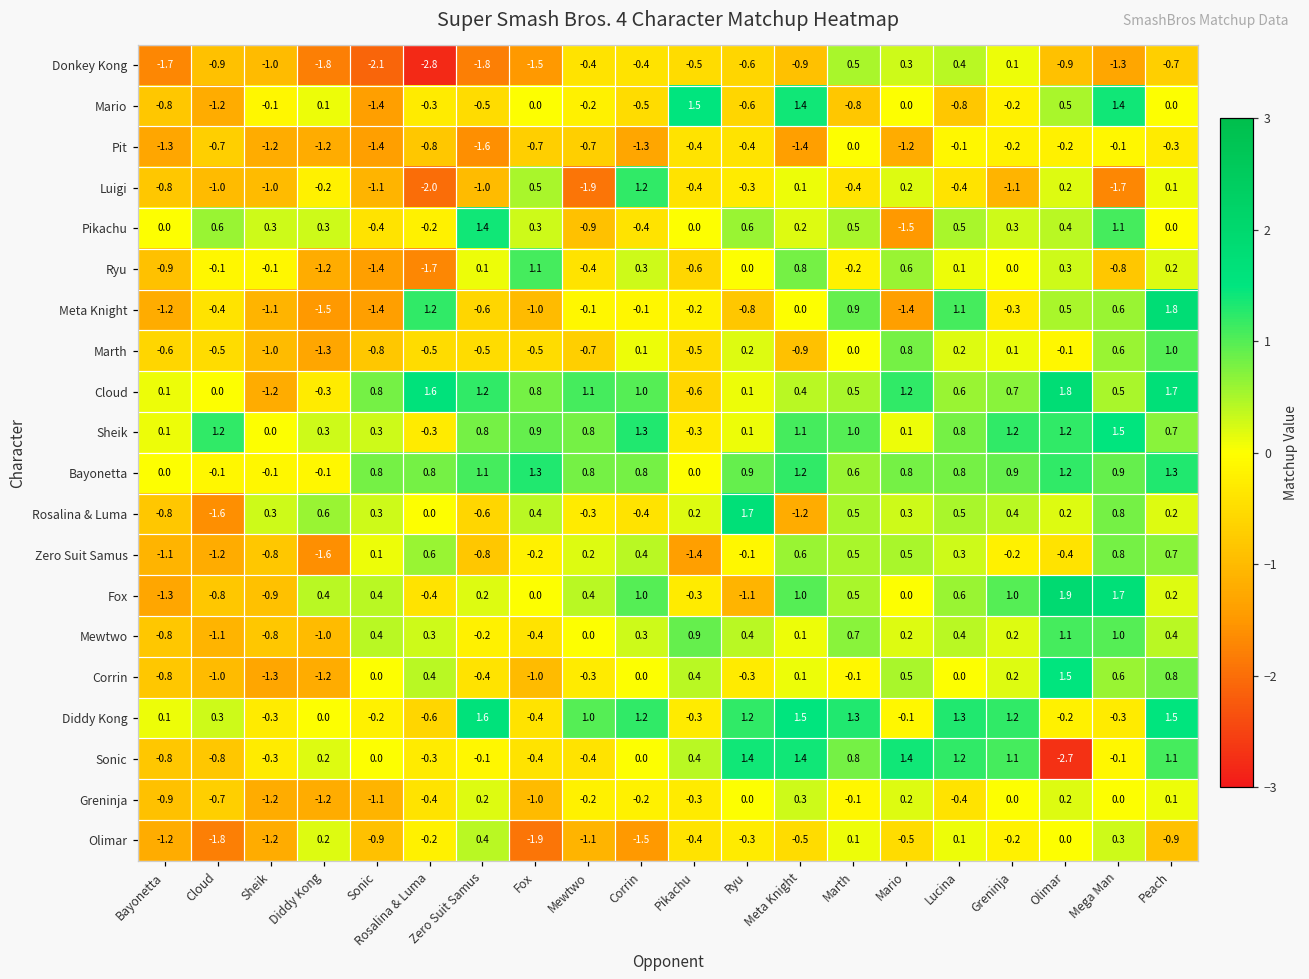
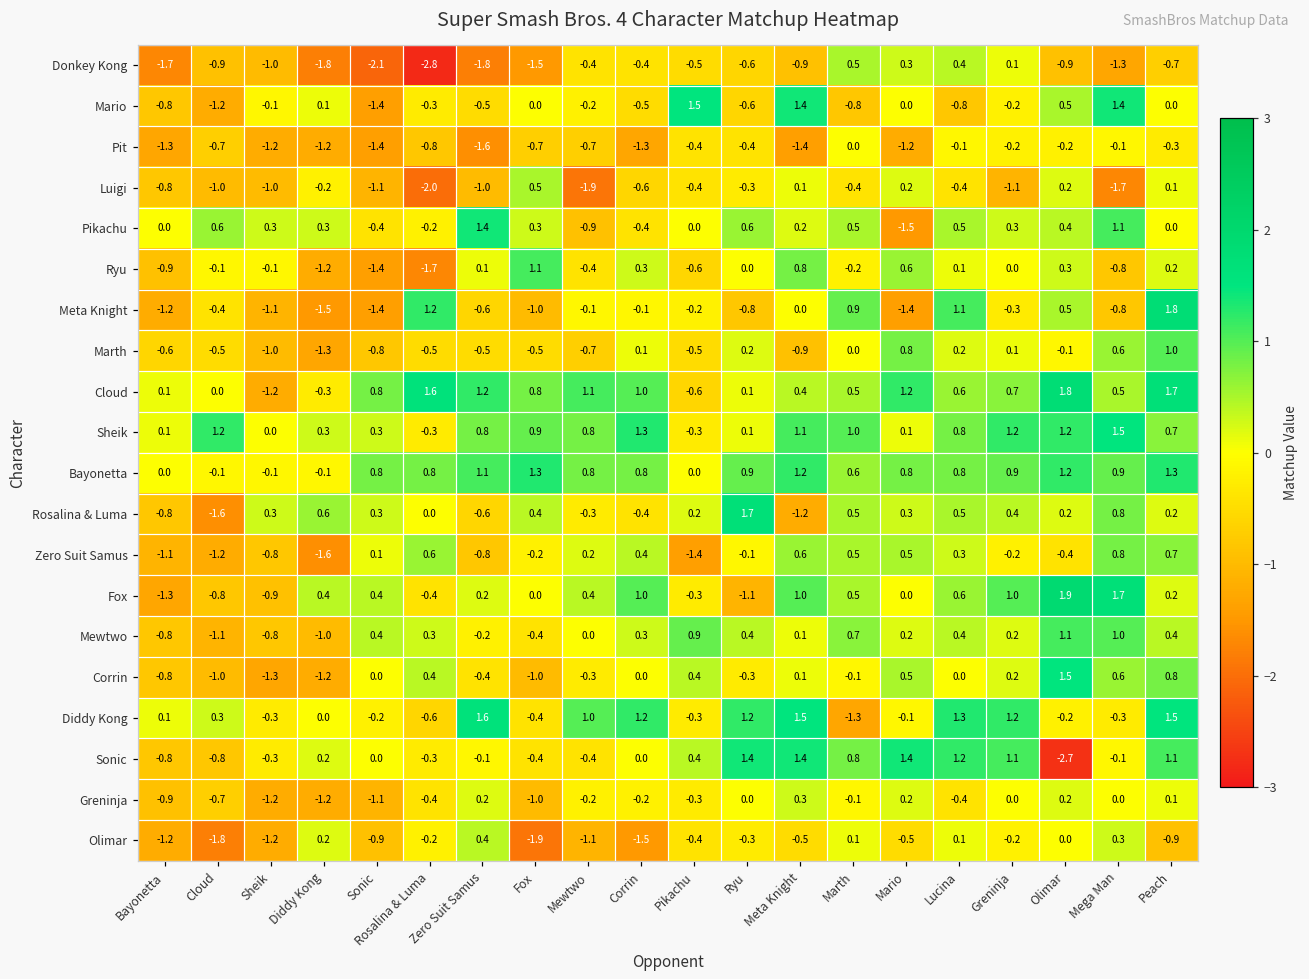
Luigi, Corrin: 1.2 -> -0.6
Meta Knight, Mega Man: 0.6 -> -0.8
Diddy Kong, Marth: 1.3 -> -1.3
